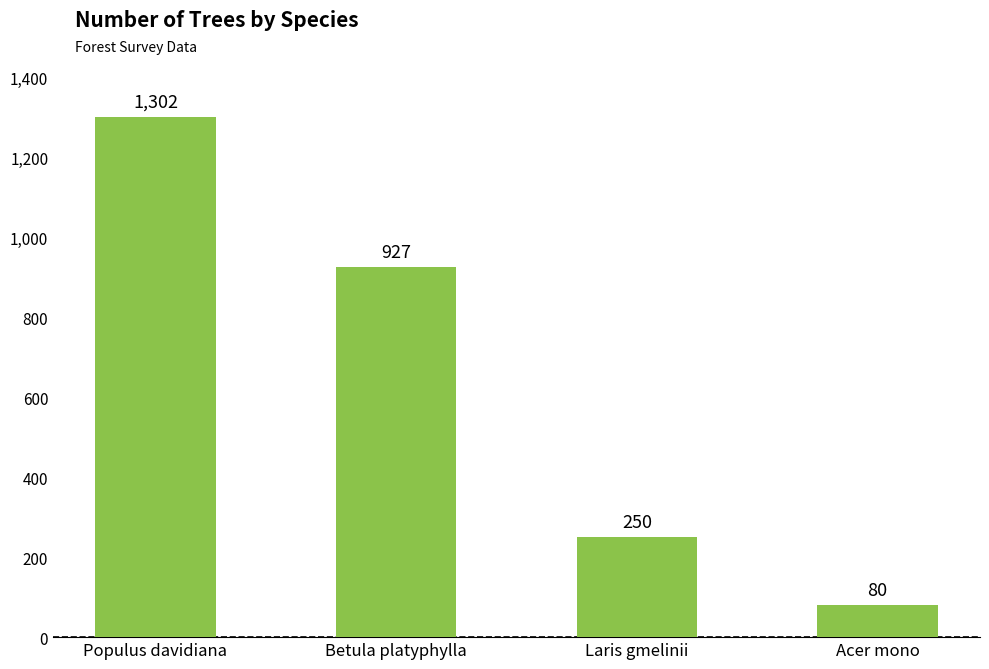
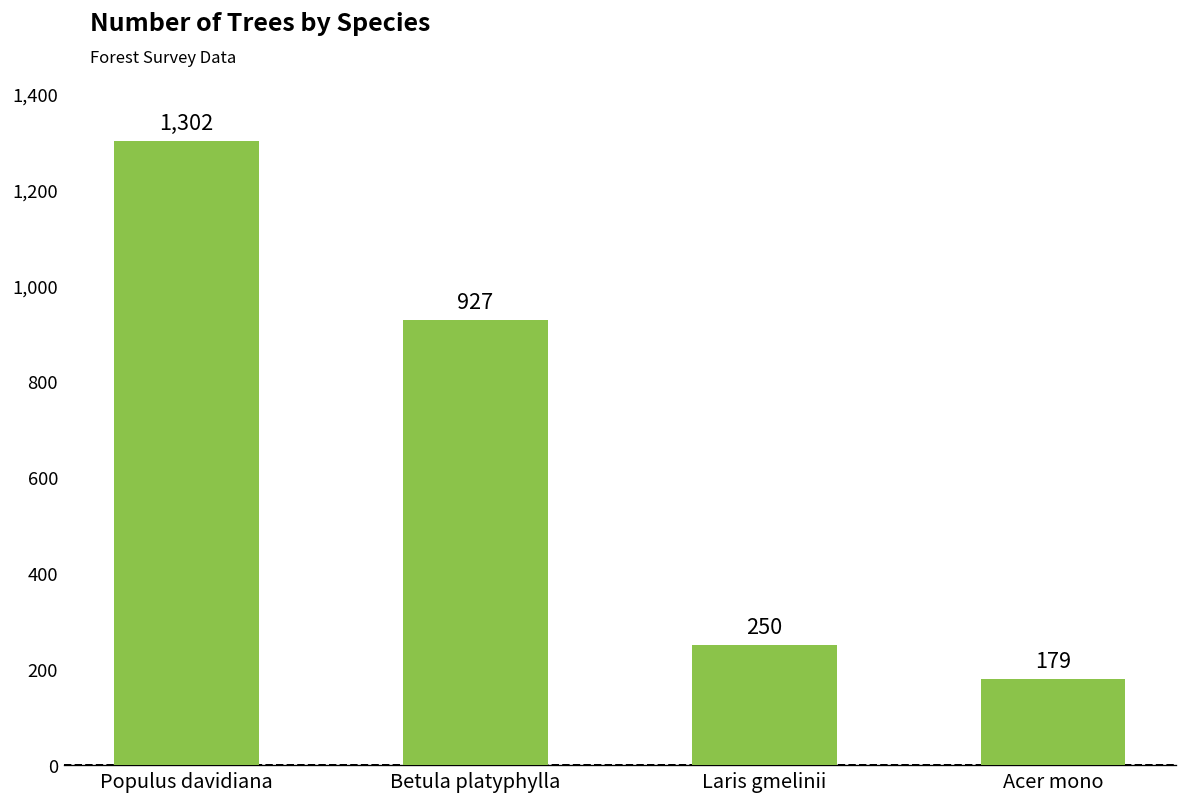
Acer mono: 80 -> 179
